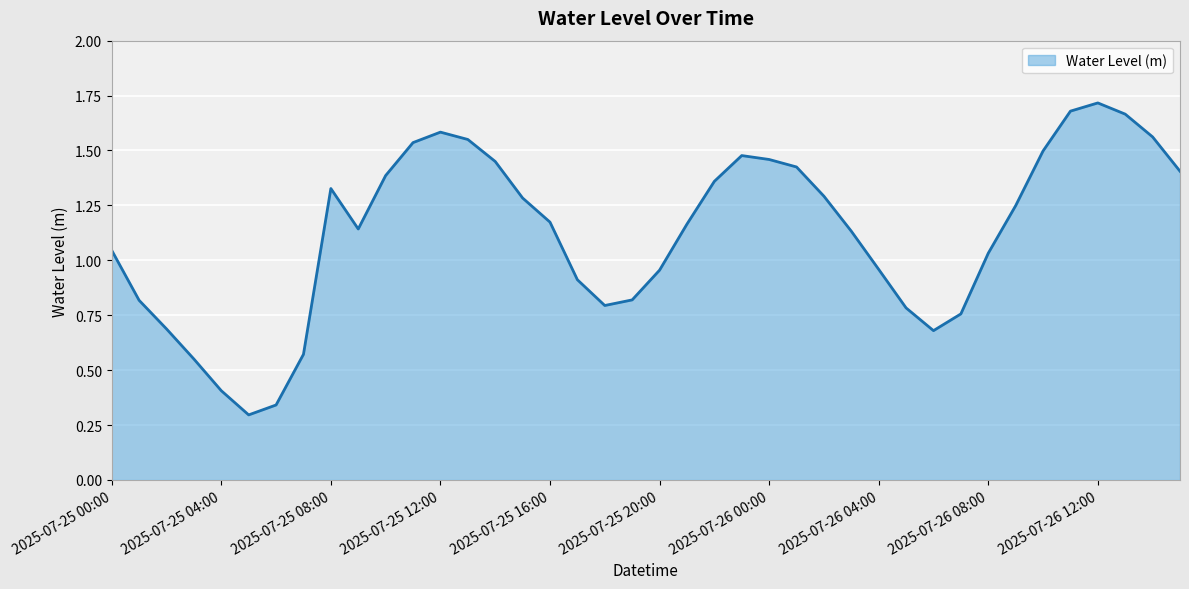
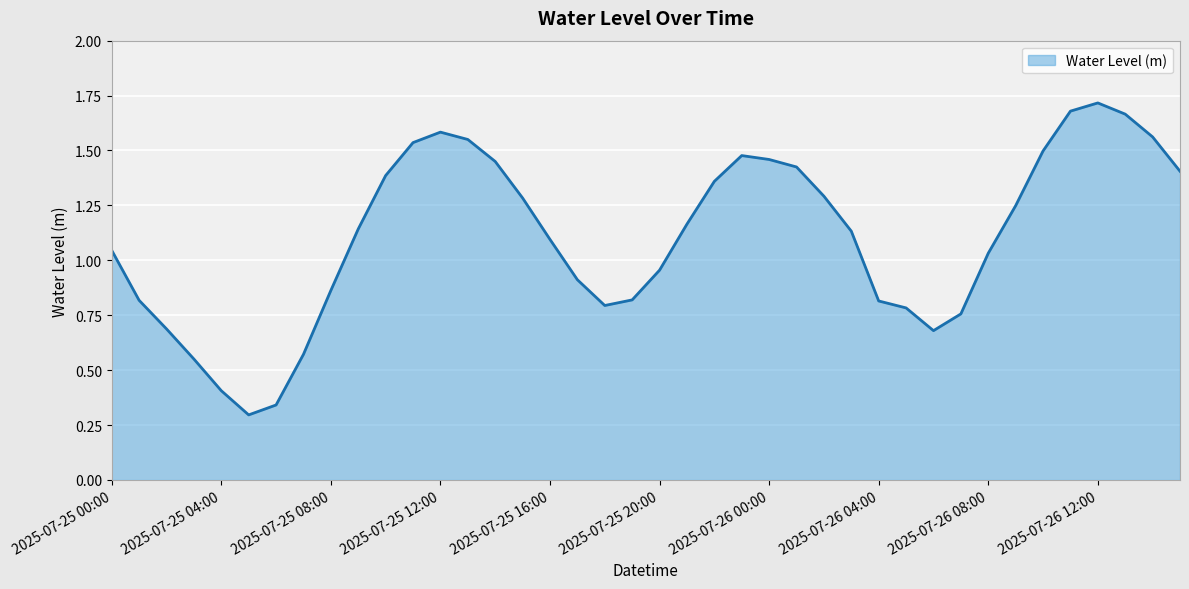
2025-07-25 08:00: 1.33 -> 0.86
2025-07-25 16:00: 1.17 -> 1.09
2025-07-26 04:00: 0.96 -> 0.81
